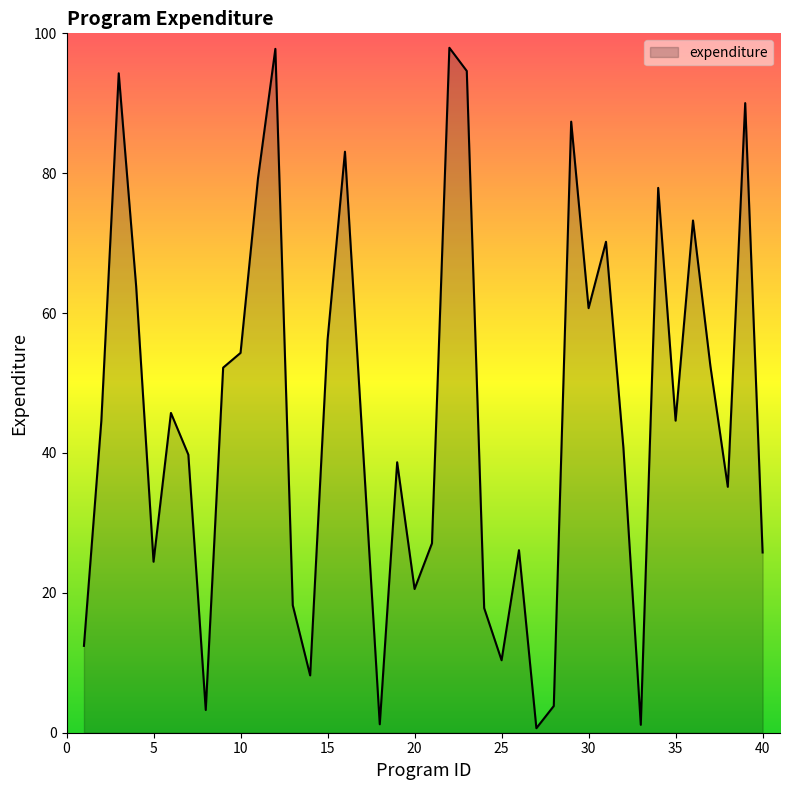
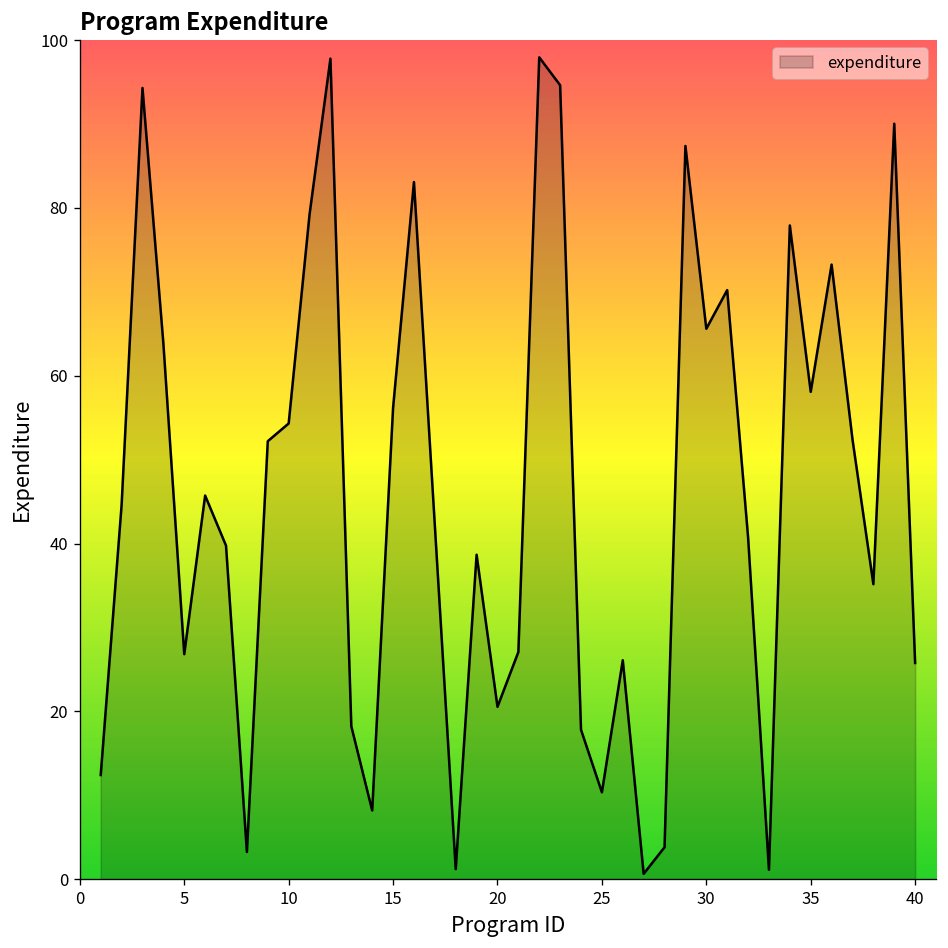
5: 24 -> 27
30: 61 -> 66
35: 45 -> 58
